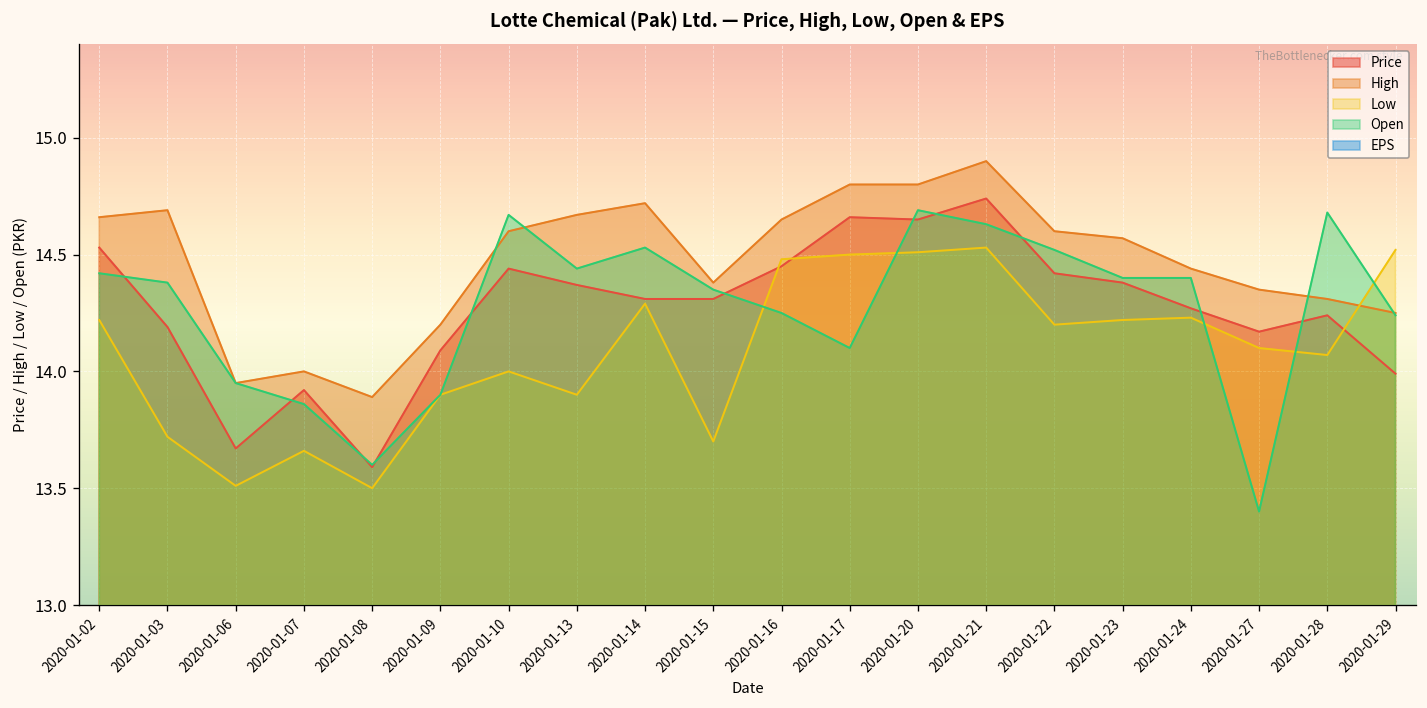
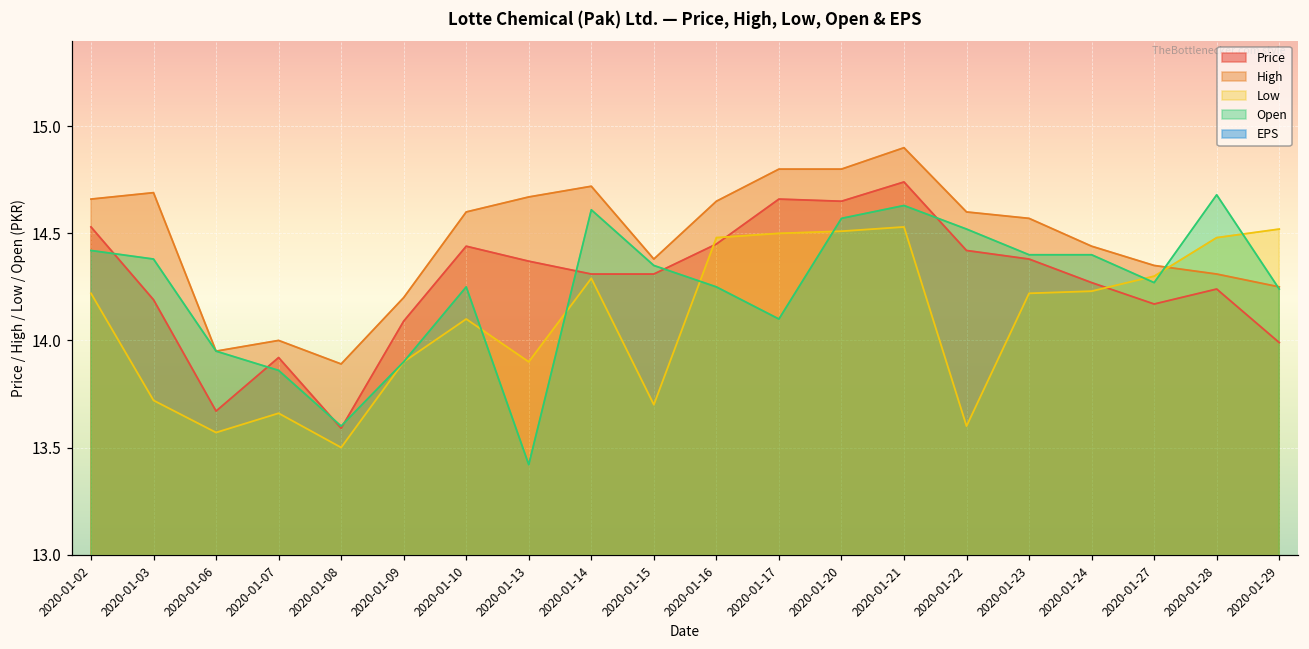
Low, 2020-01-06: 13.51 -> 13.57
Low, 2020-01-10: 14.0 -> 14.1
Open, 2020-01-10: 14.67 -> 14.25
Open, 2020-01-13: 14.44 -> 13.42
Open, 2020-01-14: 14.53 -> 14.61
Open, 2020-01-20: 14.69 -> 14.57
Low, 2020-01-22: 14.2 -> 13.6
Low, 2020-01-27: 14.1 -> 14.3
Open, 2020-01-27: 13.40 -> 14.27
Low, 2020-01-28: 14.07 -> 14.48
